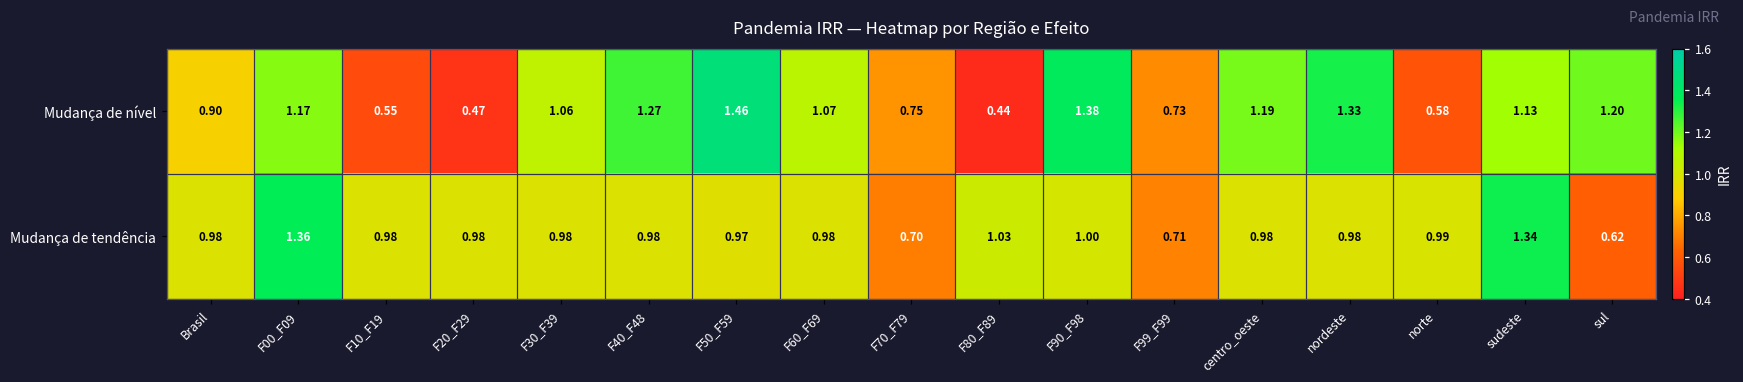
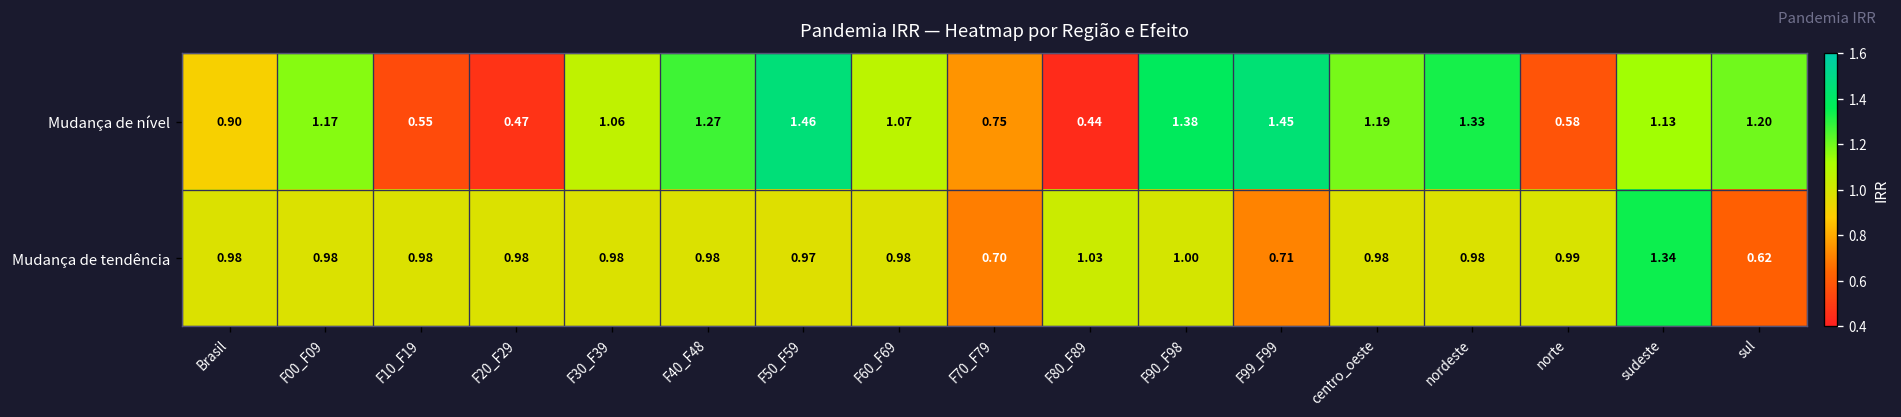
Mudança de nível, F99_F99: 0.73 -> 1.45
Mudança de tendência, F00_F09: 1.36 -> 0.98
